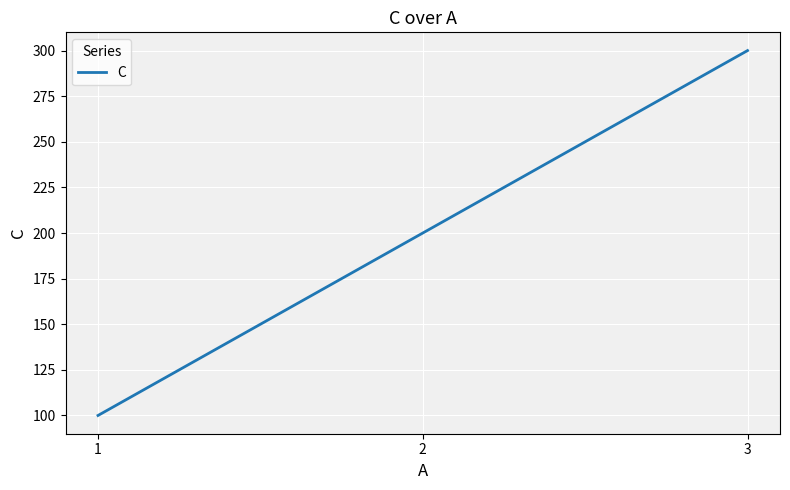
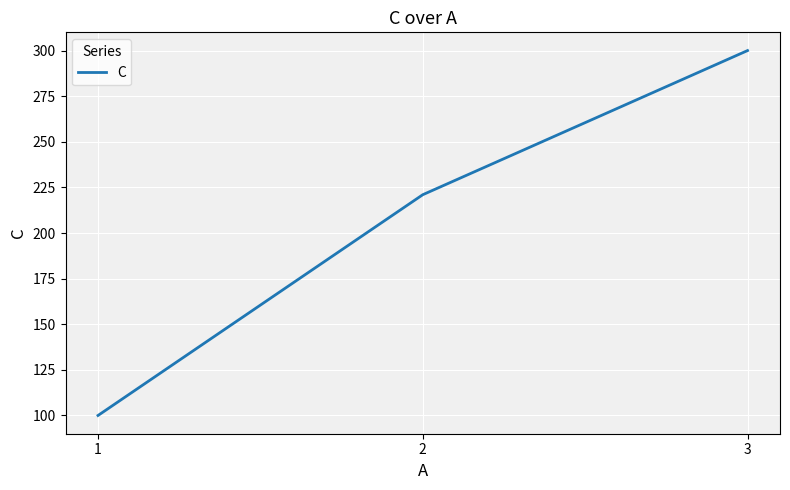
2: 200 -> 221
